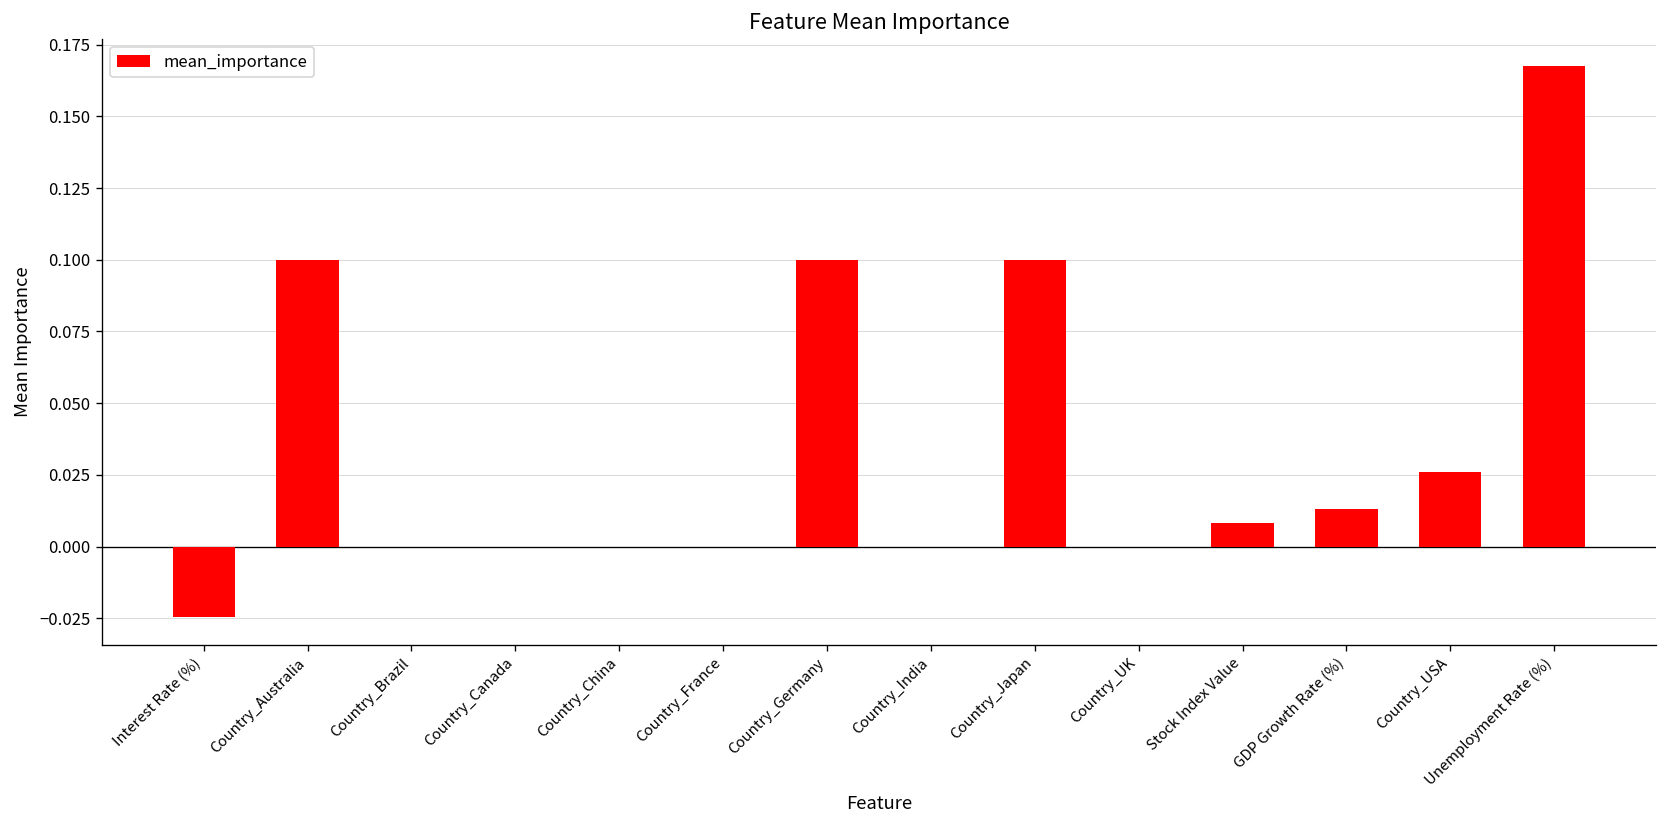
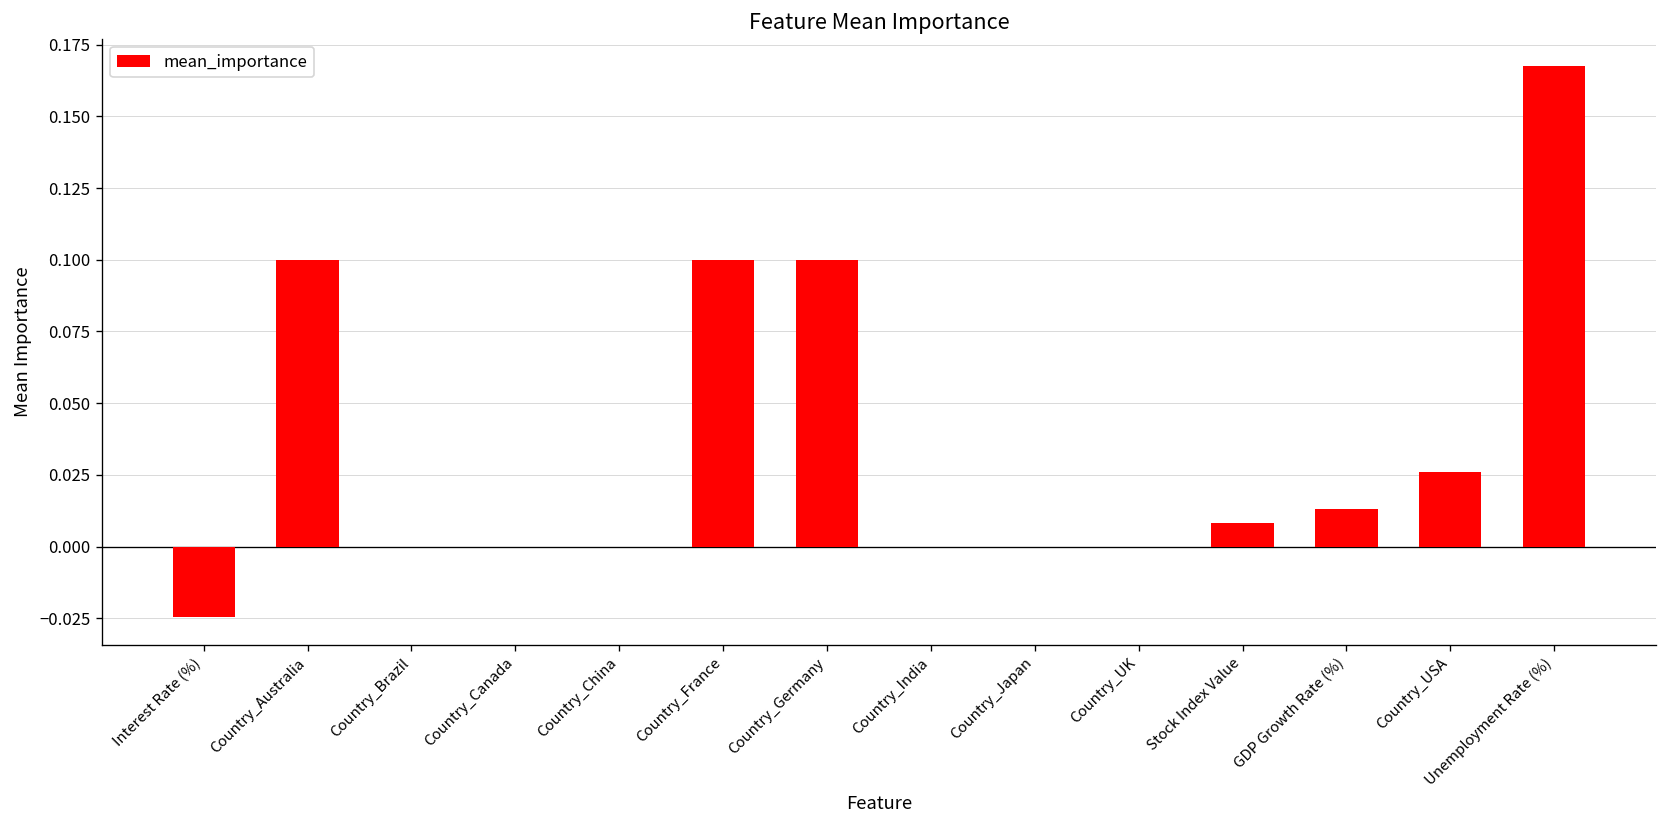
Country_France: 0.0 -> 0.1
Country_Japan: 0.1 -> 0.0
